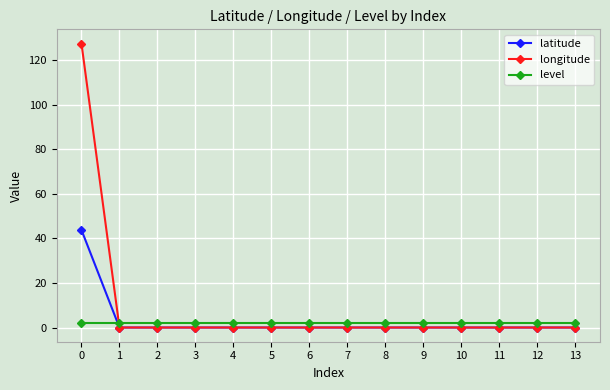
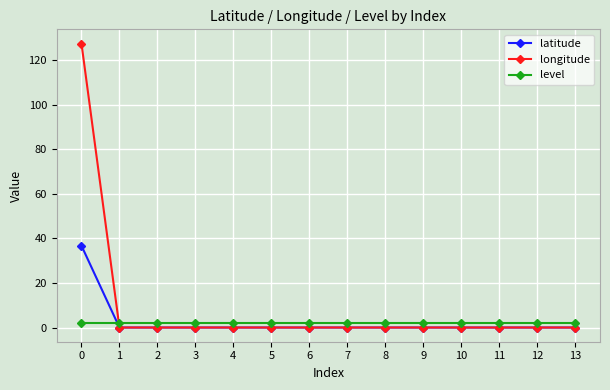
latitude, 0: 44 -> 37
